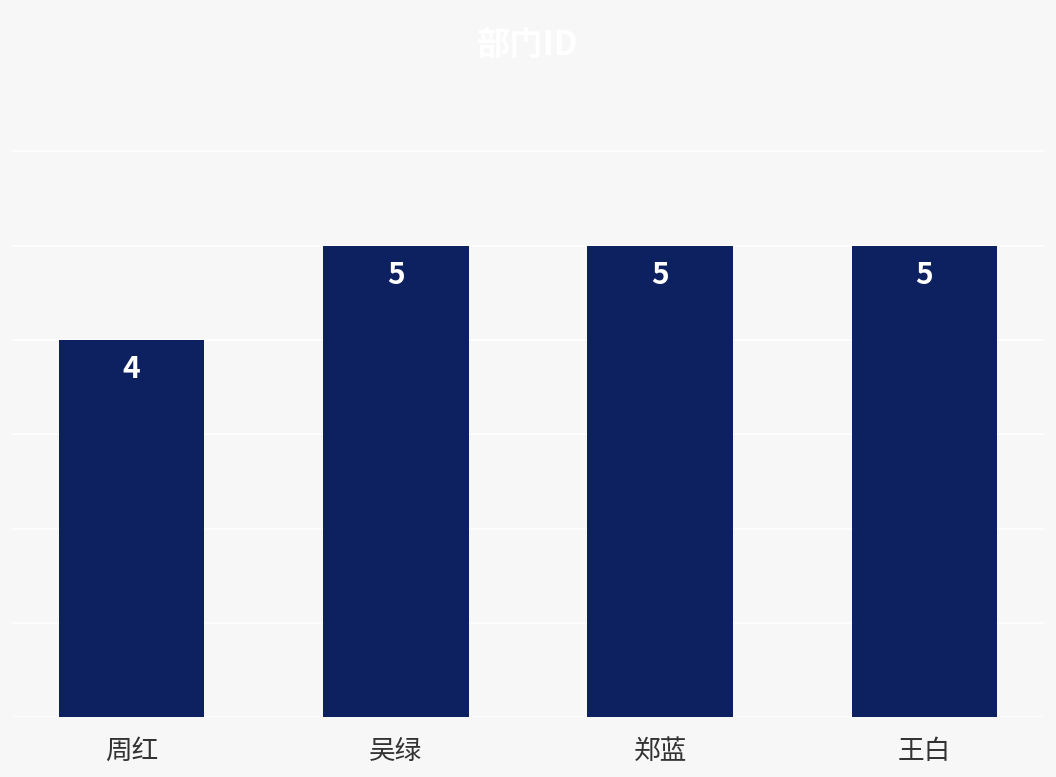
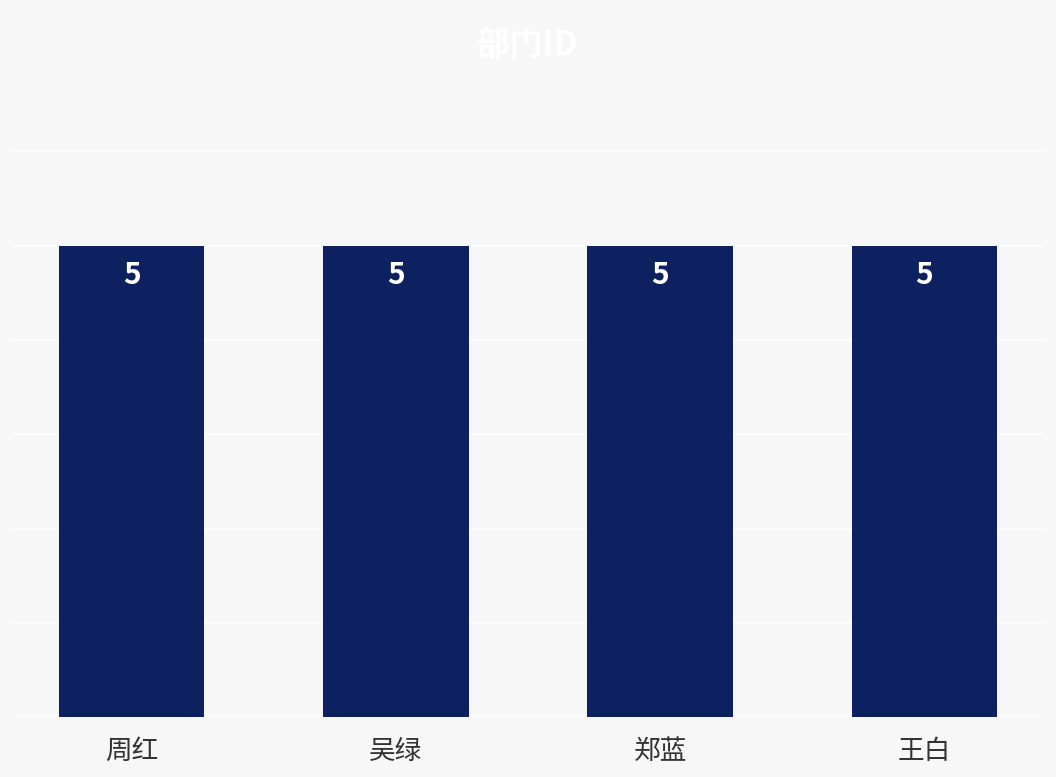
周红: 4 -> 5
